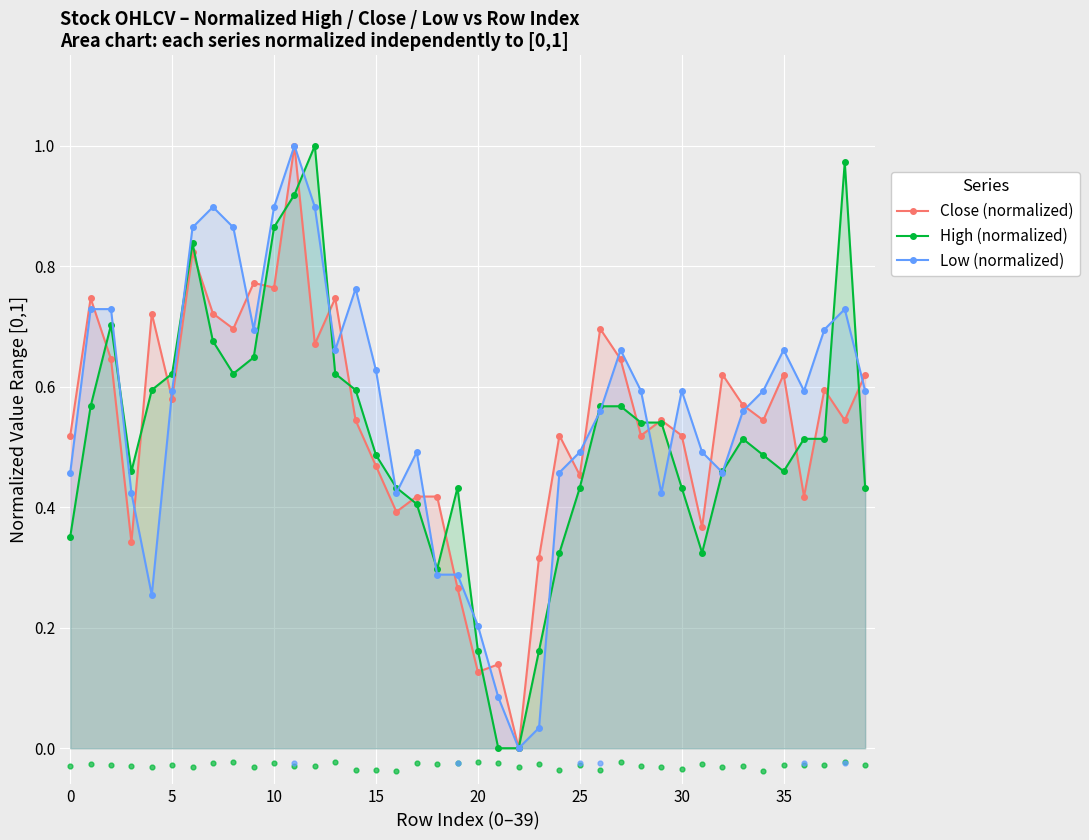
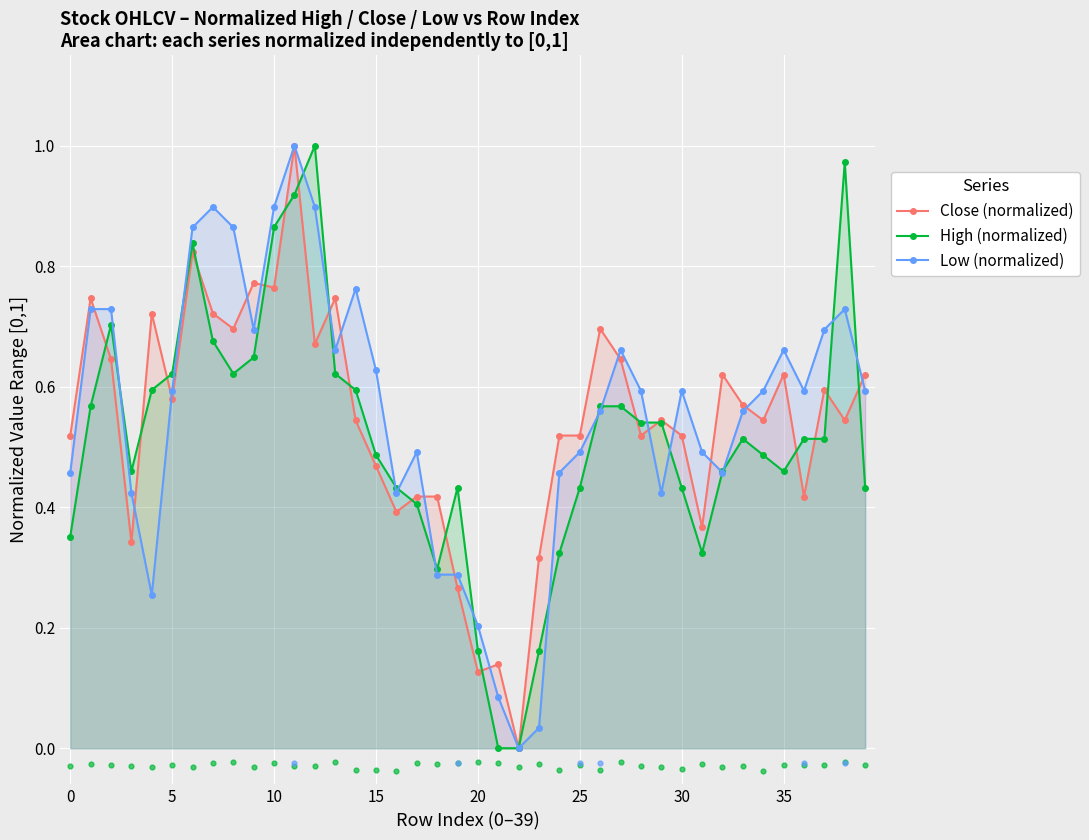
Close (normalized), 25: 0.45 -> 0.52
